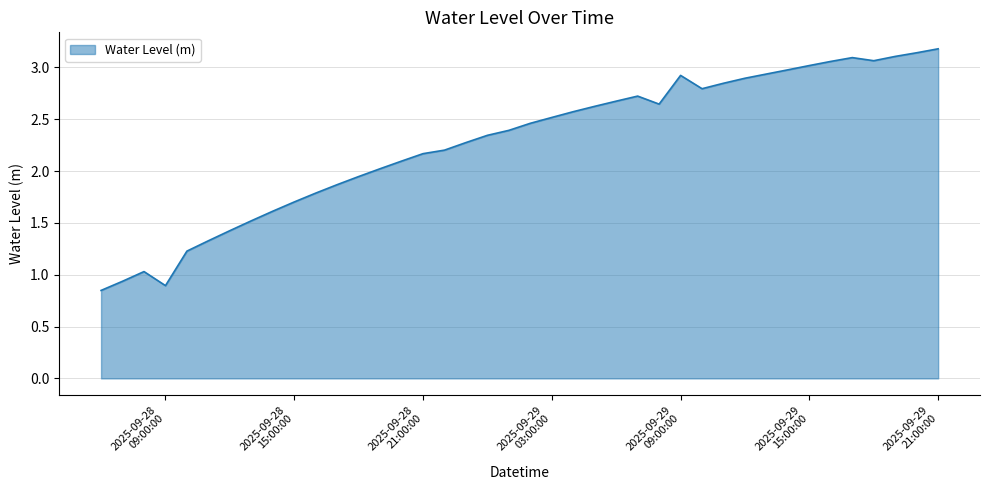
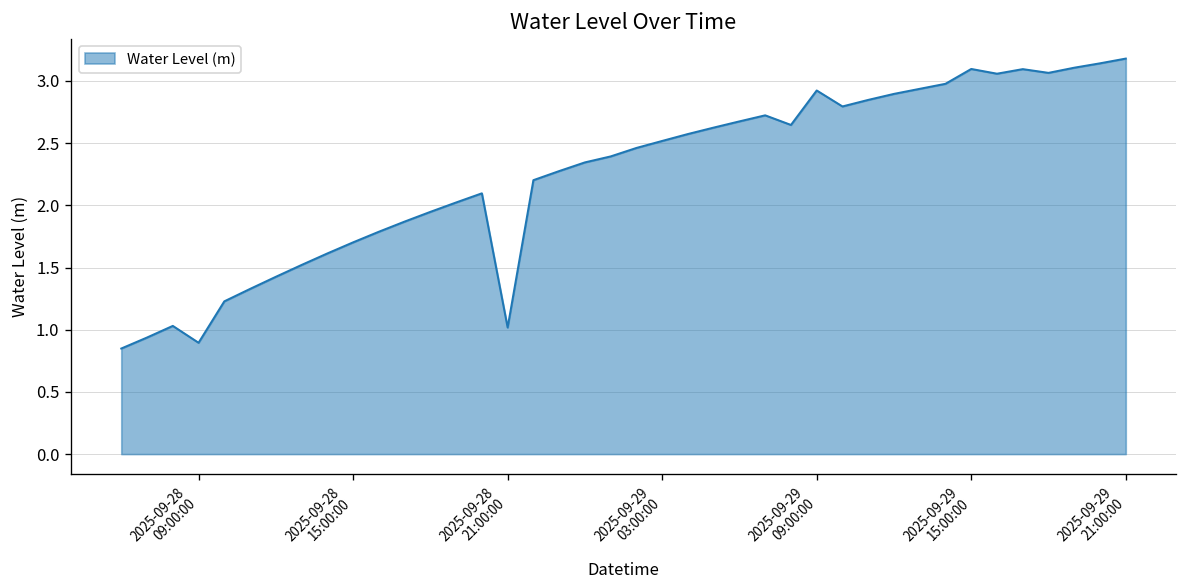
2025-09-28 21:00:00: 2.17 -> 1.02
2025-09-29 15:00:00: 3.02 -> 3.10
